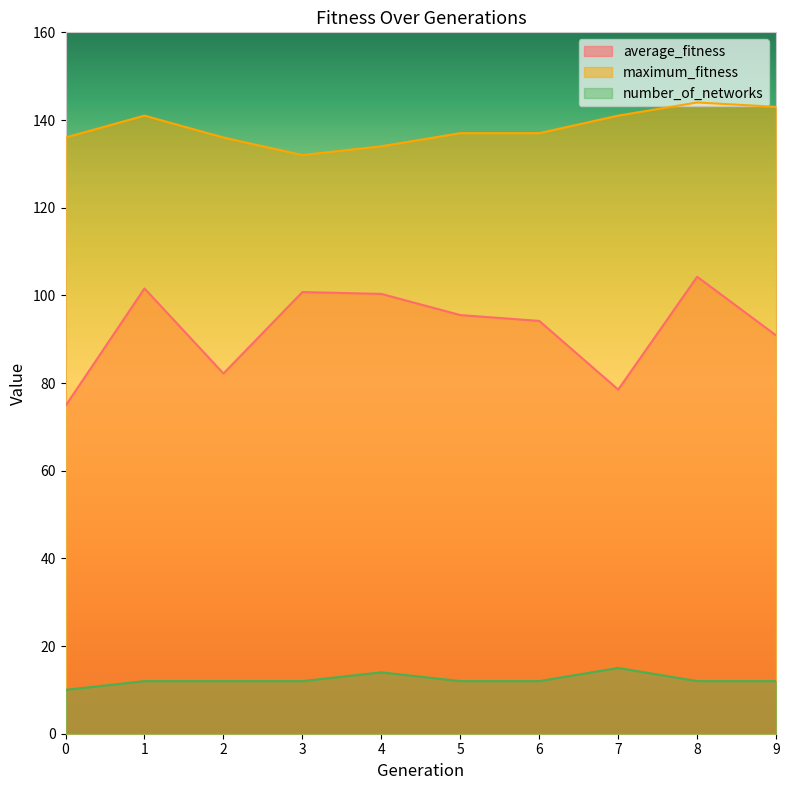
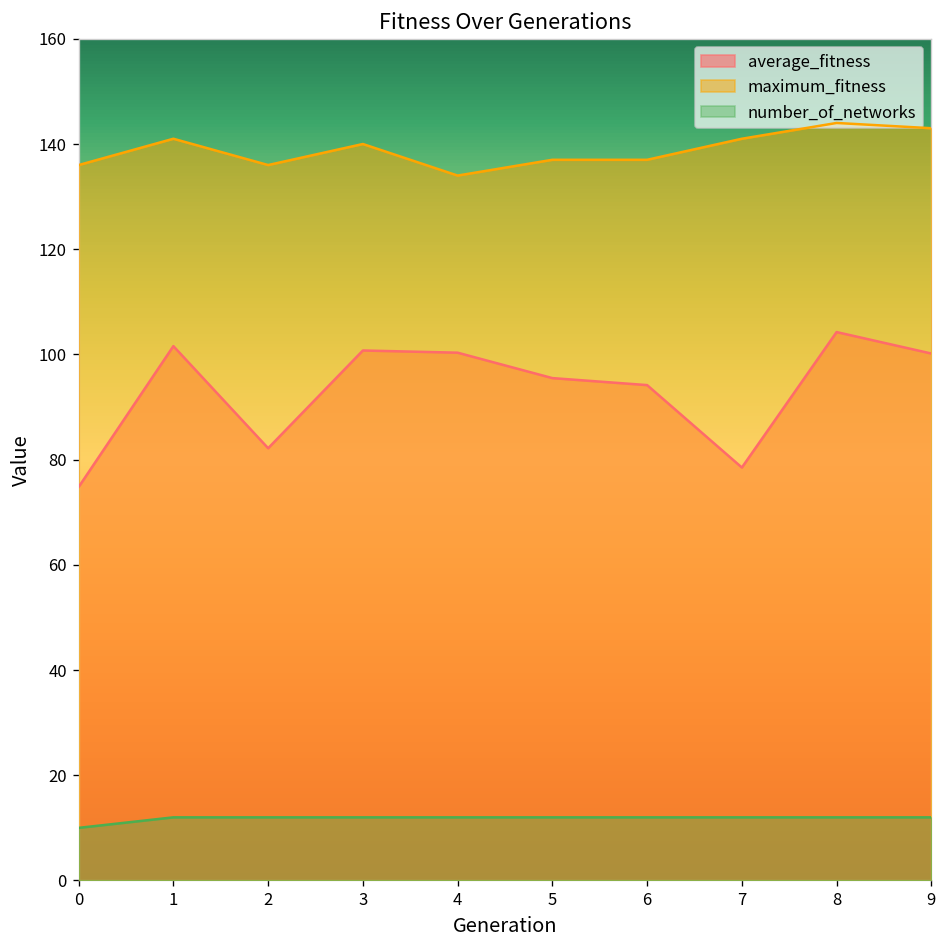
maximum_fitness, 3: 132 -> 140
number_of_networks, 4: 14 -> 12
number_of_networks, 7: 15 -> 12
average_fitness, 9: 91 -> 100
